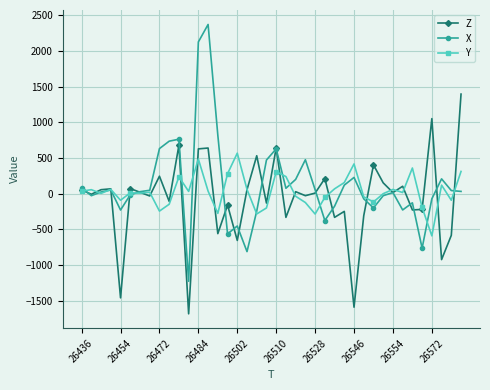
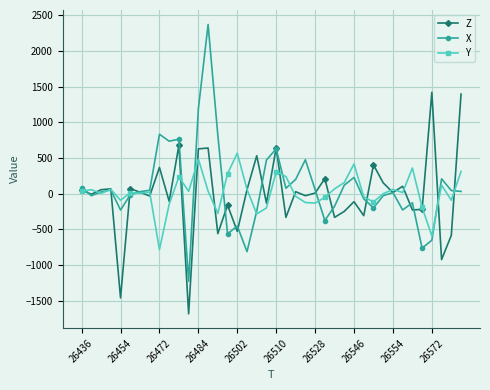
Z, 26472: 200 -> 400
X, 26472: 600 -> 800
Y, 26472: -200 -> -800
X, 26484: 2100 -> 1200
Z, 26502: -700 -> -500
Y, 26528: -300 -> -100
Z, 26546: -1600 -> -100
Z, 26572: 1100 -> 1400
X, 26572: -100 -> -700
